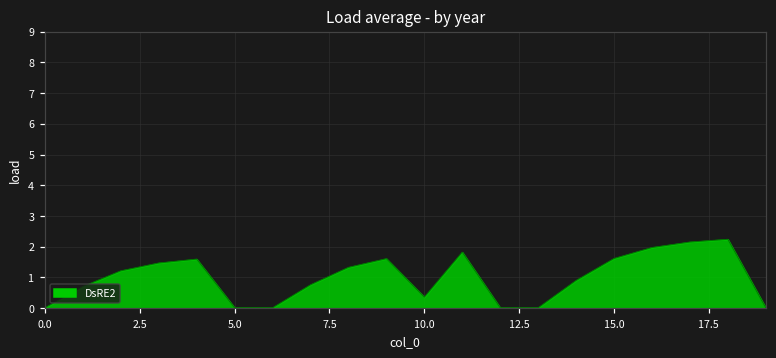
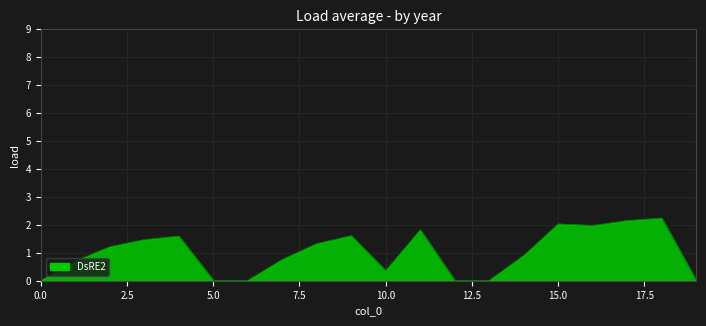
15.0: 1.6 -> 2.0
